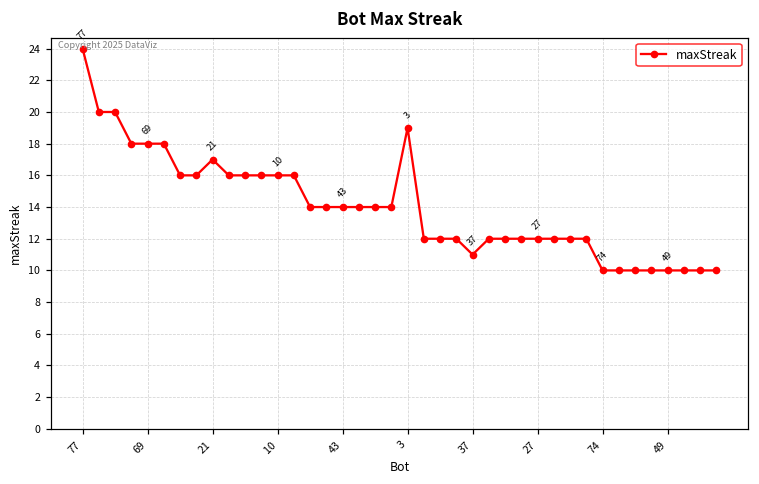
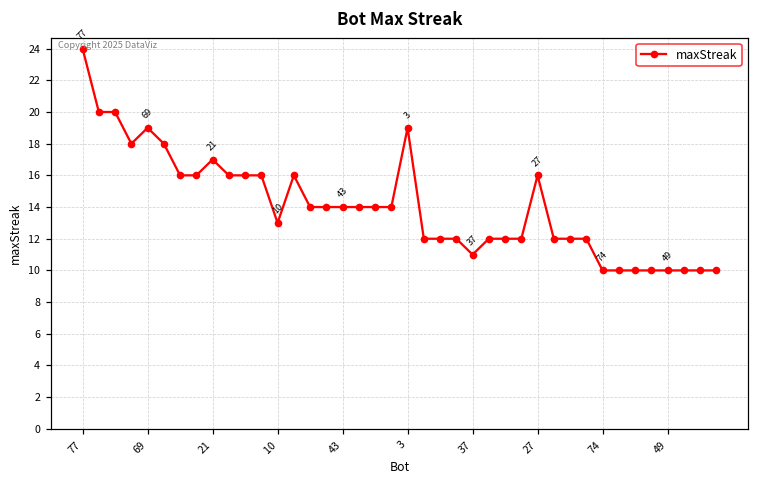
69: 18 -> 19
10: 16 -> 13
27: 12 -> 16
